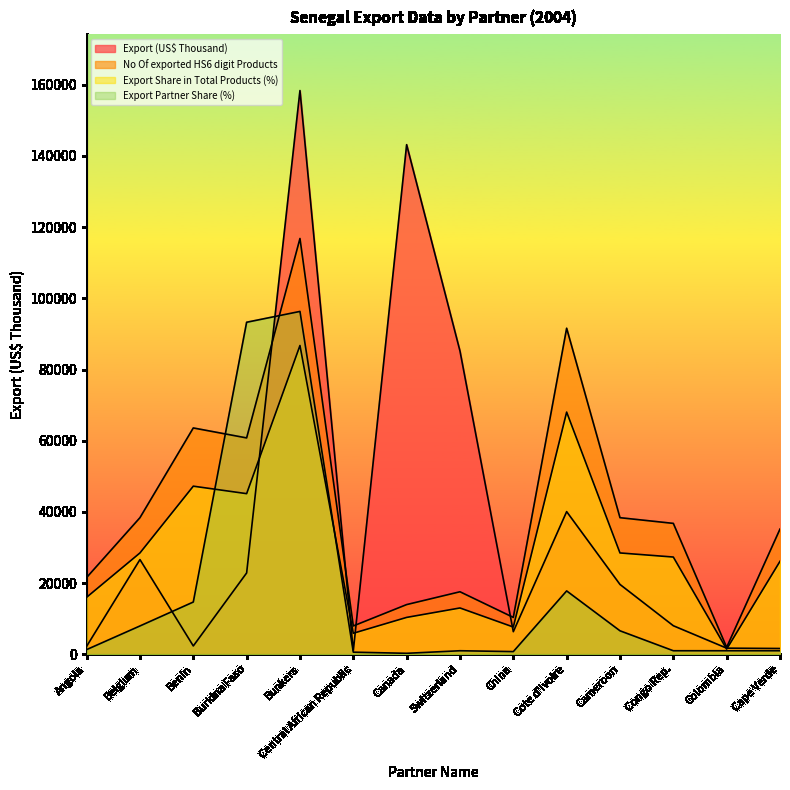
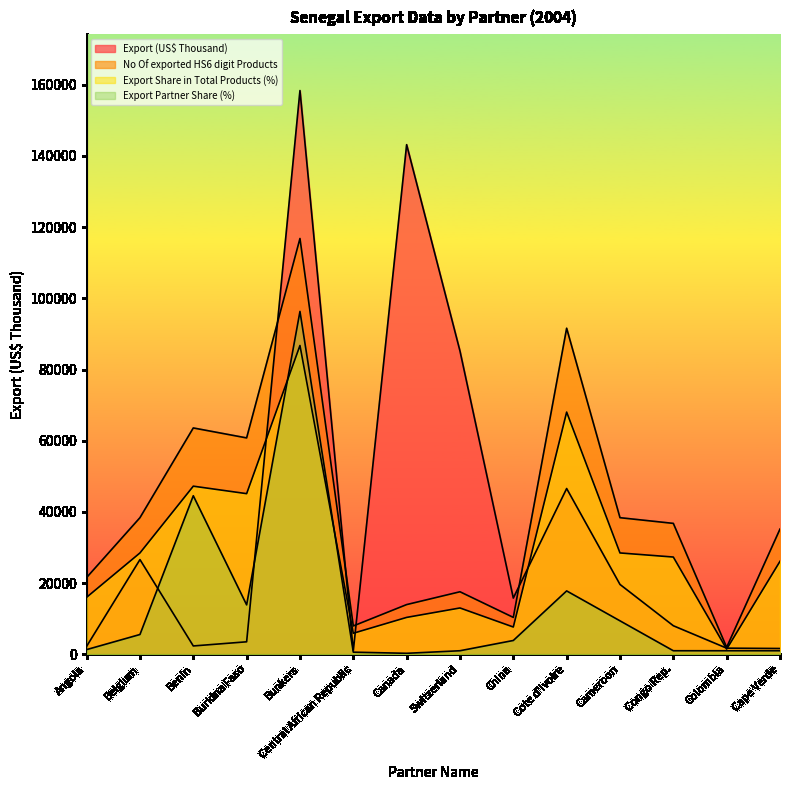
Export Partner Share (%), Belgium: 8000 -> 6000
Export Partner Share (%), Benin: 15000 -> 45000
Export (US$ Thousand), Burkina Faso: 23000 -> 4000
Export Partner Share (%), Burkina Faso: 93000 -> 14000
Export (US$ Thousand), China: 6000 -> 16000
Export Partner Share (%), China: 1000 -> 4000
Export (US$ Thousand), Cote d'Ivoire: 40000 -> 47000
Export Partner Share (%), Cameroon: 7000 -> 9000
